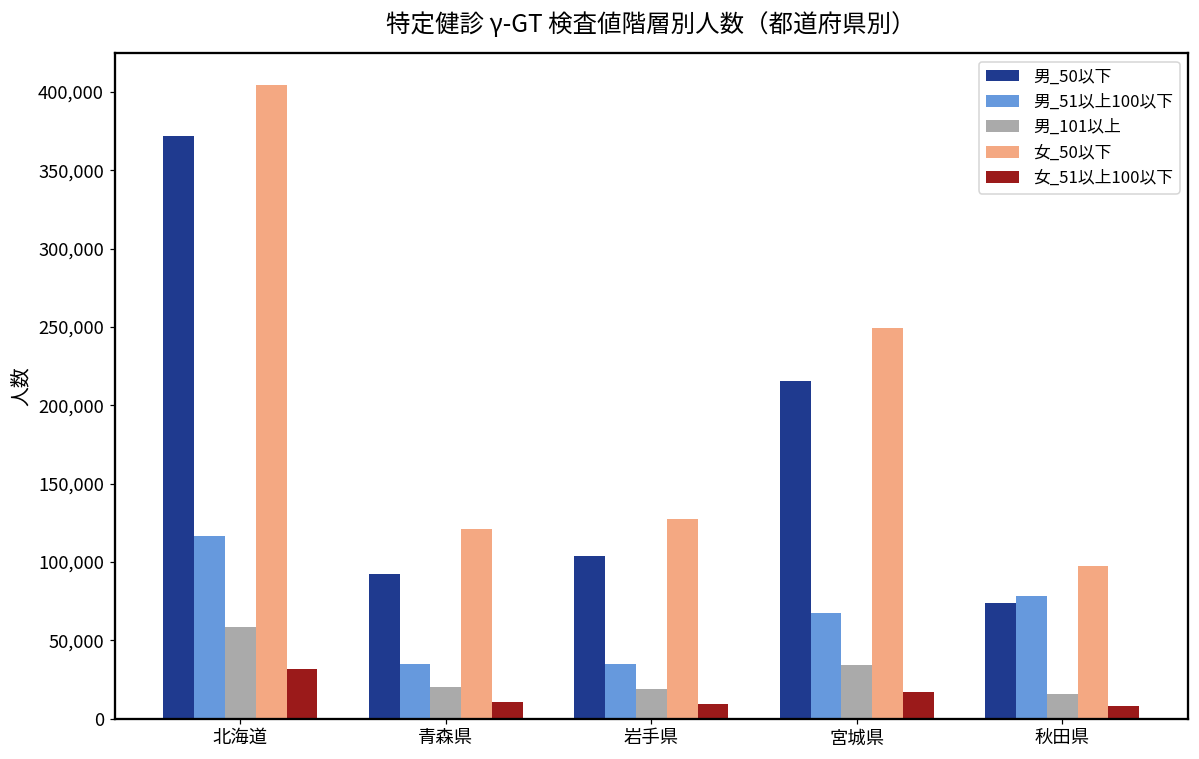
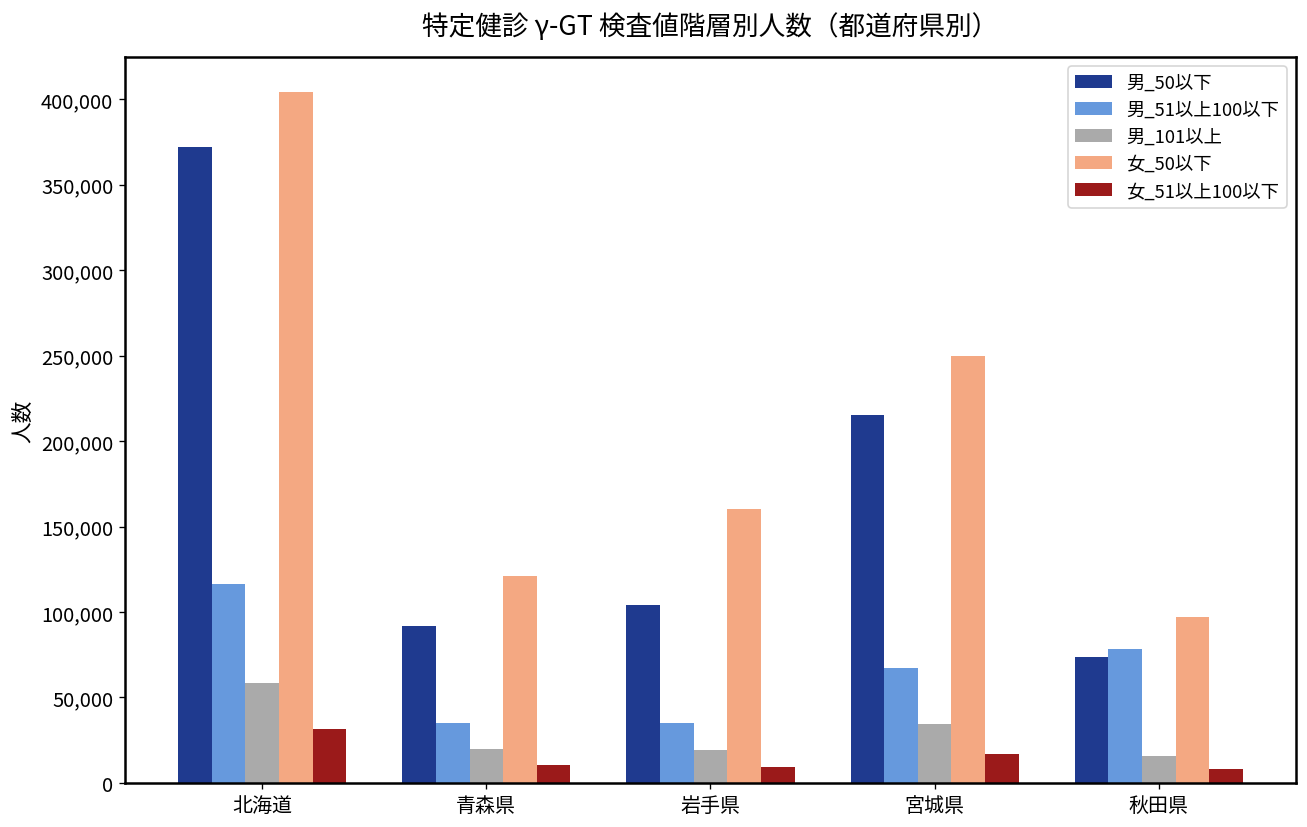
女_50以下, 岩手県: 127,000 -> 160,000
